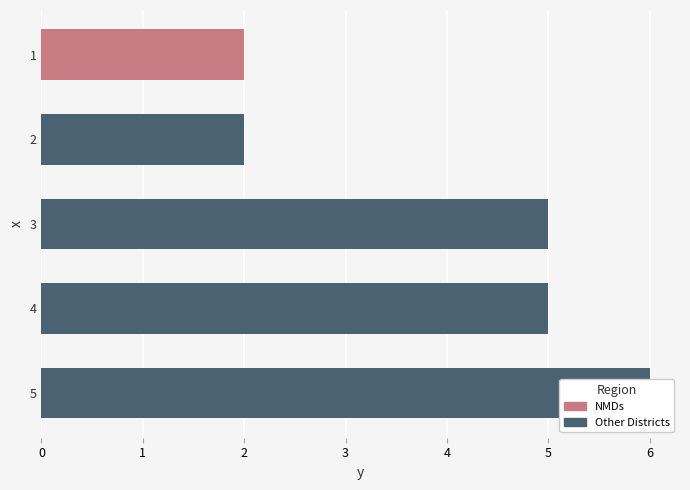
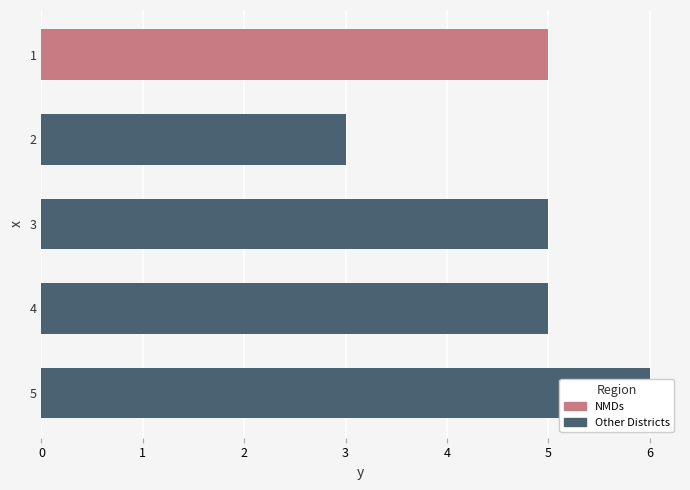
1: 2 -> 5
2: 2 -> 3
